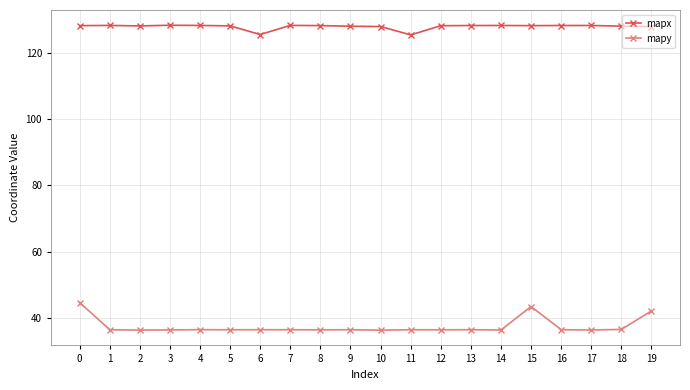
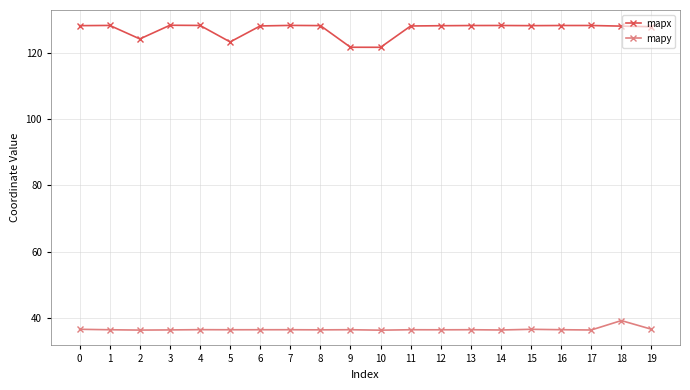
mapy, 0: 45 -> 37
mapx, 2: 128 -> 124
mapx, 5: 128 -> 123
mapx, 6: 126 -> 128
mapx, 9: 128 -> 122
mapx, 10: 128 -> 122
mapx, 11: 125 -> 128
mapy, 15: 43 -> 37
mapy, 18: 37 -> 39
mapy, 19: 42 -> 37
